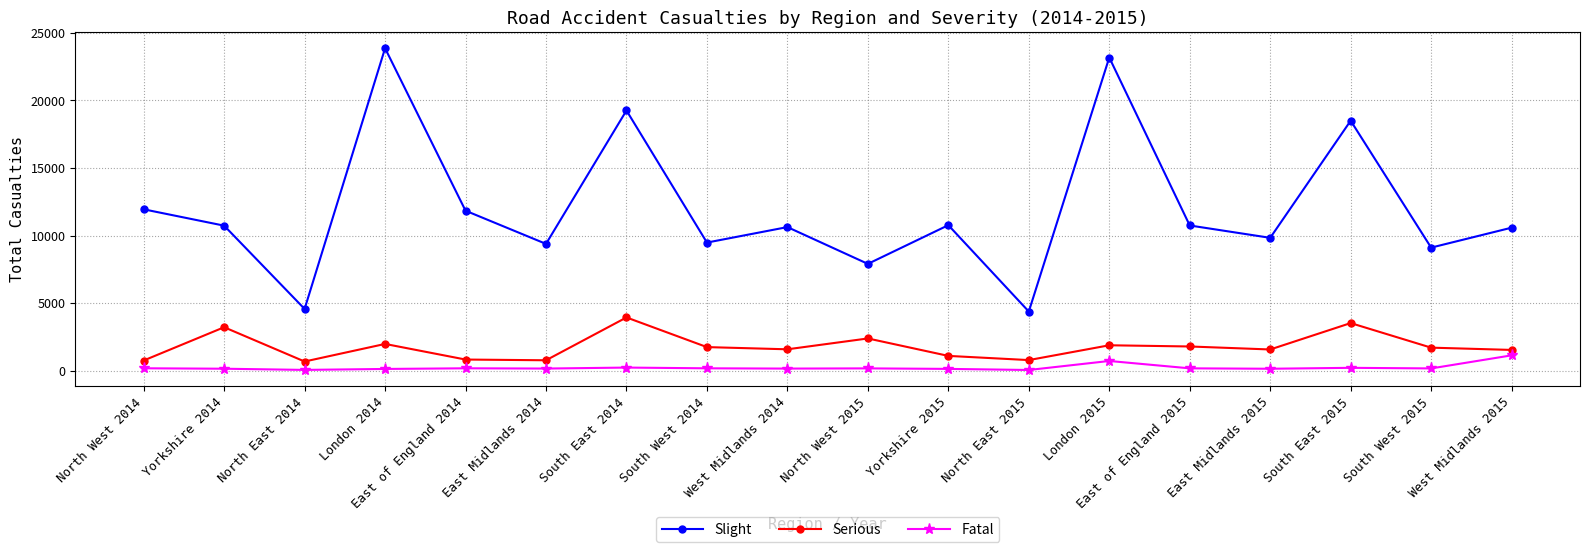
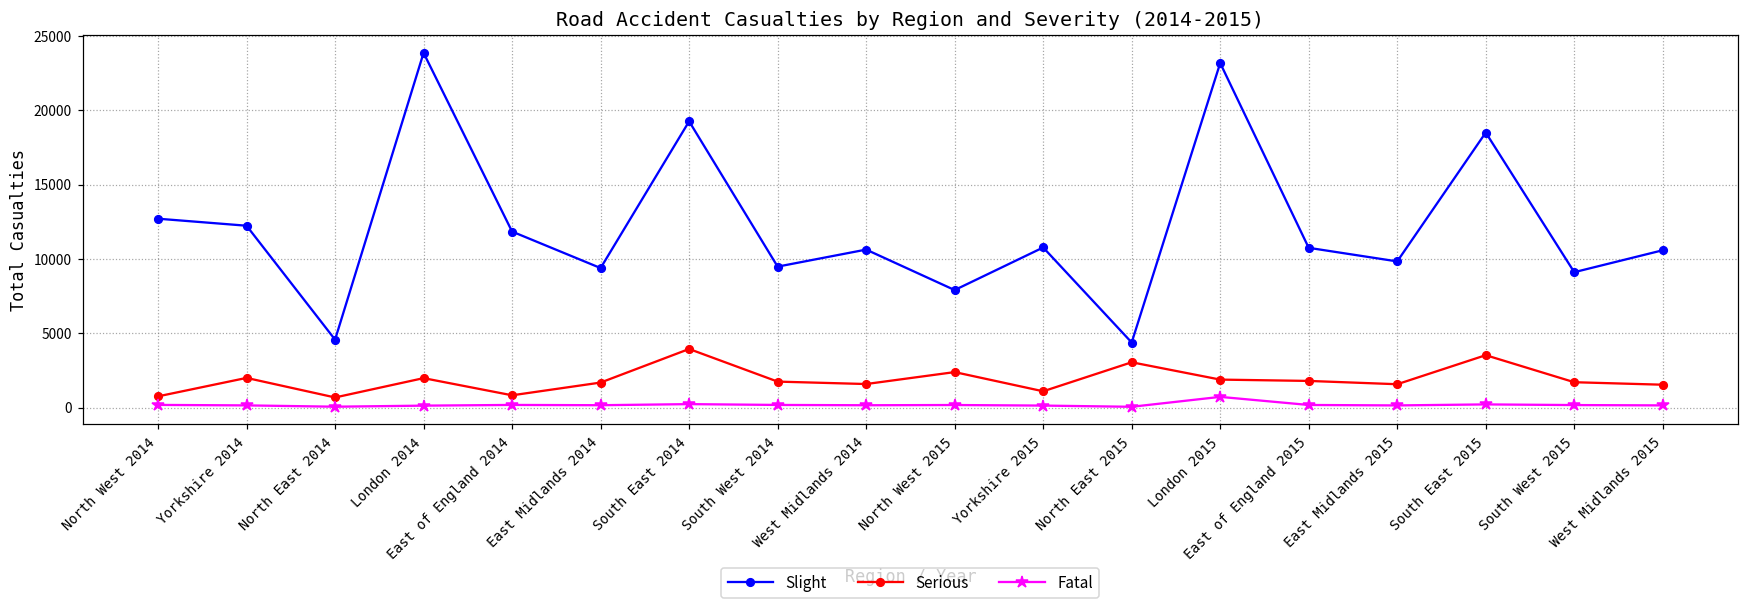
Slight, North West 2014: 11900 -> 12700
Slight, Yorkshire 2014: 10700 -> 12200
Serious, Yorkshire 2014: 3200 -> 2000
Serious, East Midlands 2014: 800 -> 1700
Serious, North East 2015: 800 -> 3000
Fatal, West Midlands 2015: 1100 -> 100
